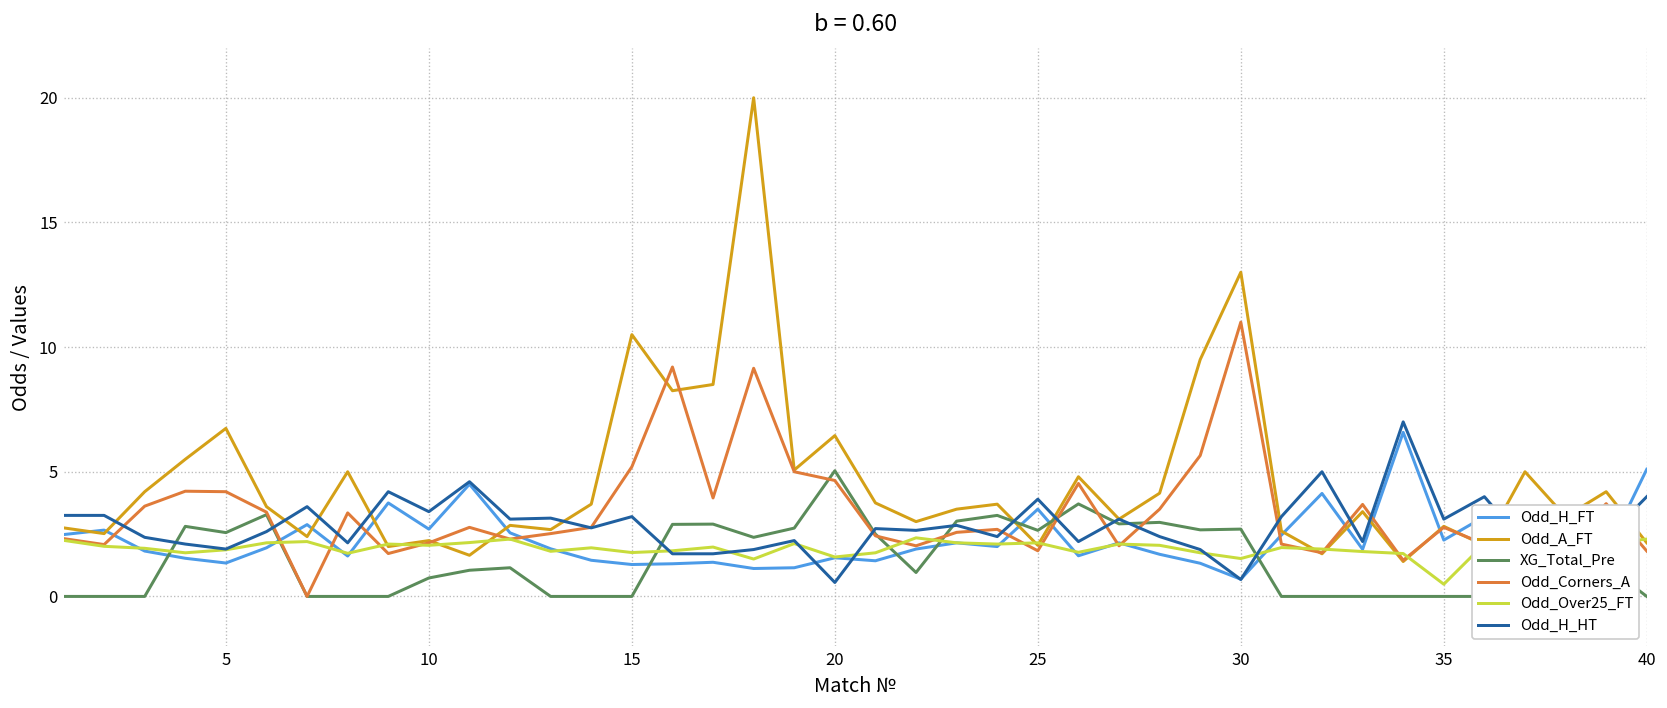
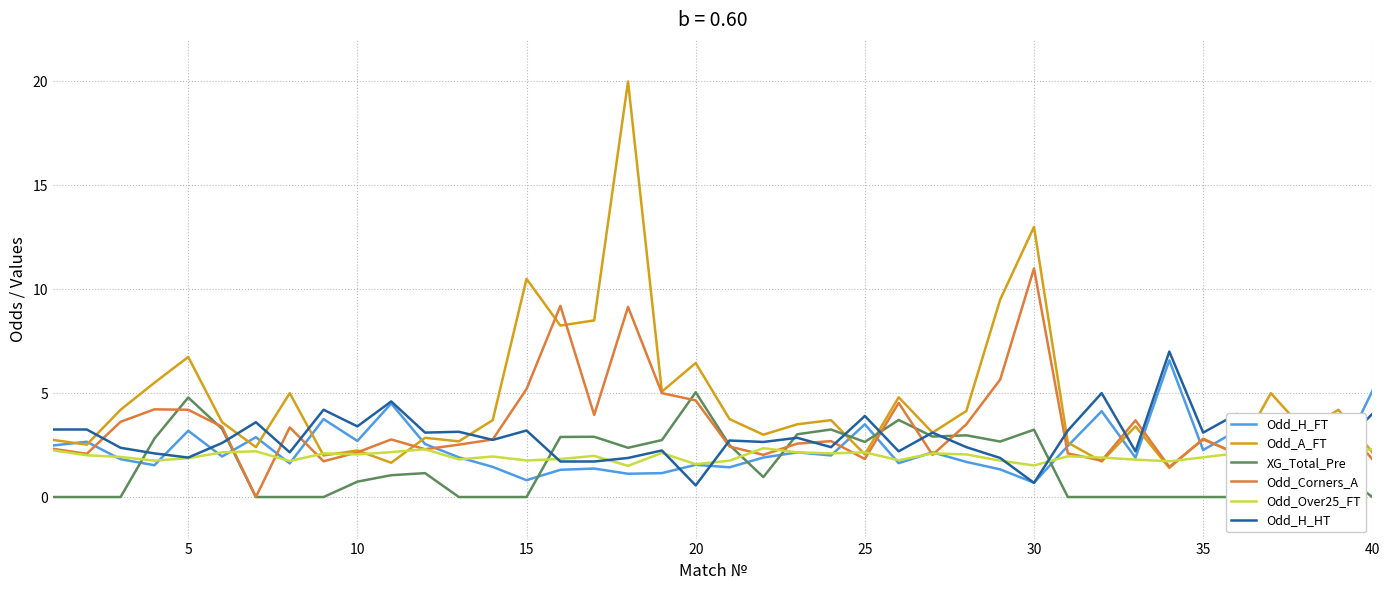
Odd_H_FT, 5: 1.3 -> 3.2
XG_Total_Pre, 5: 2.6 -> 4.8
Odd_H_FT, 15: 1.3 -> 0.8
XG_Total_Pre, 30: 2.7 -> 3.2
Odd_Over25_FT, 35: 0.5 -> 1.9
